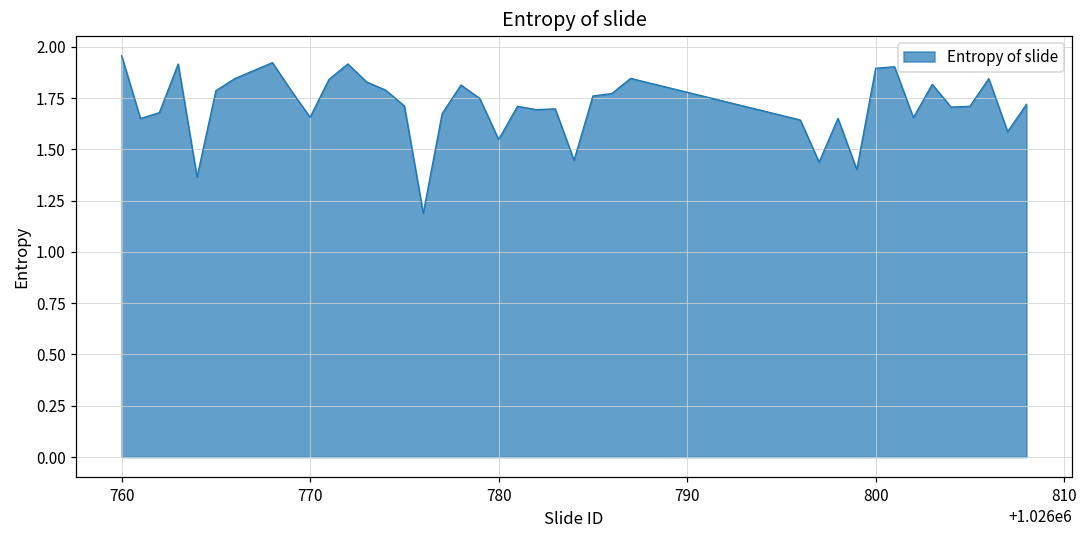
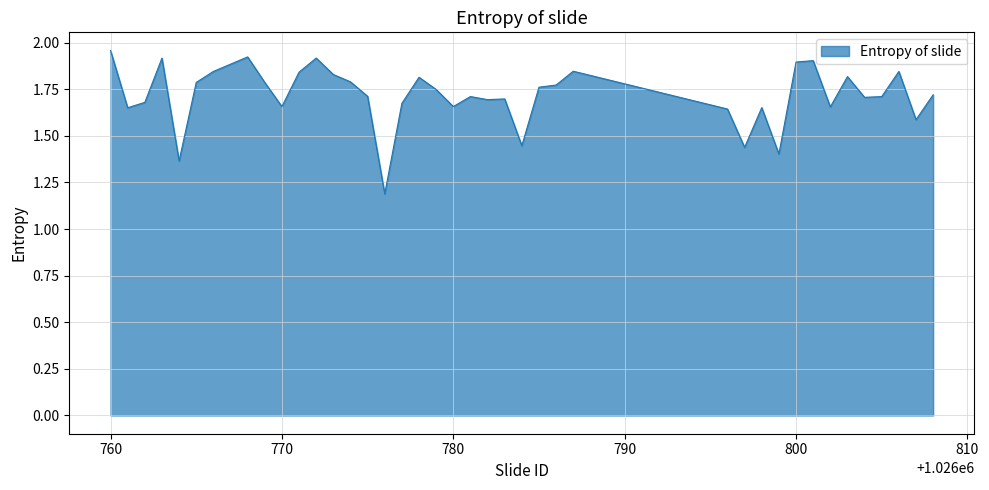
780: 1.55 -> 1.66
